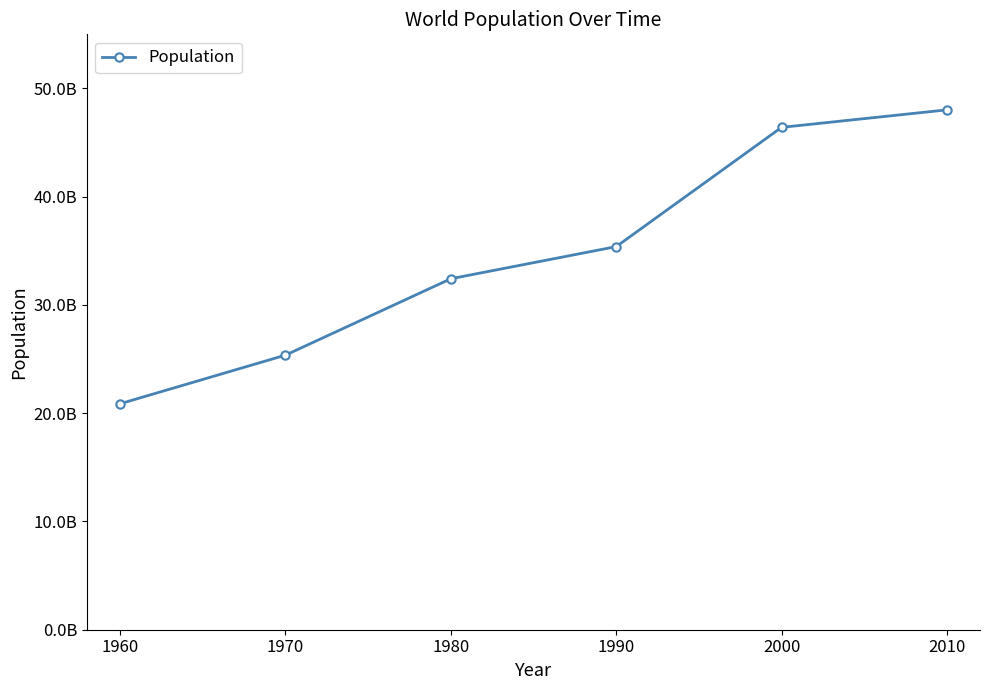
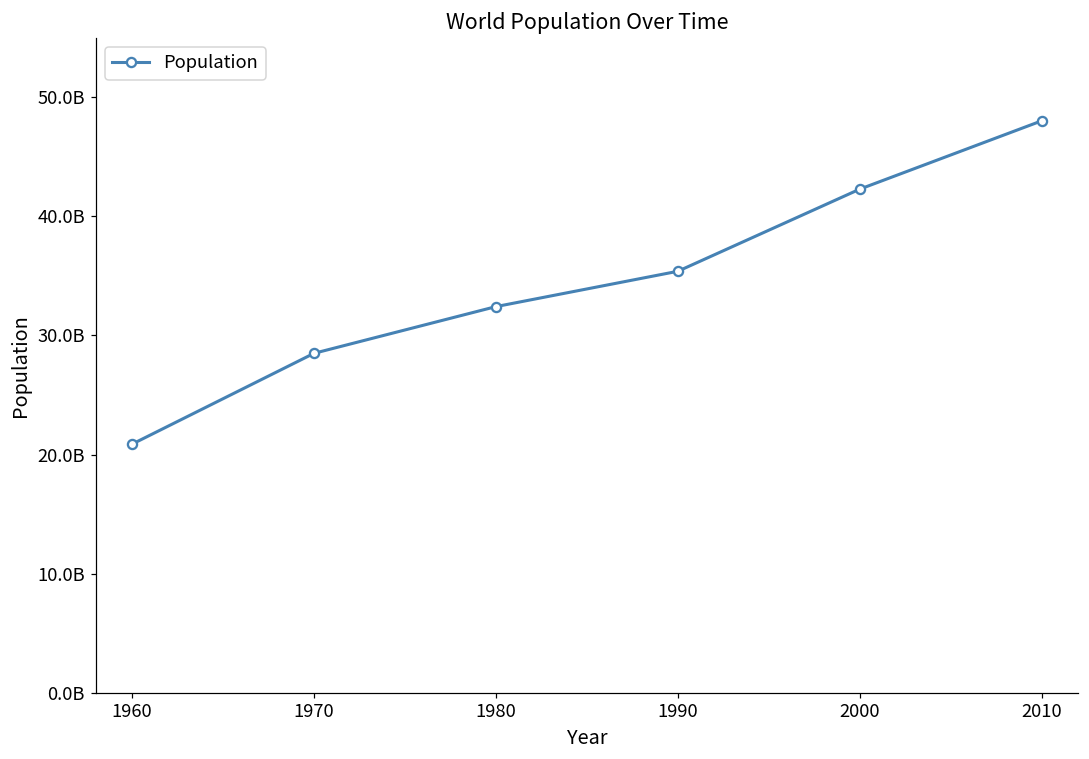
1970: 25400000000 -> 28500000000
2000: 46400000000 -> 42300000000
